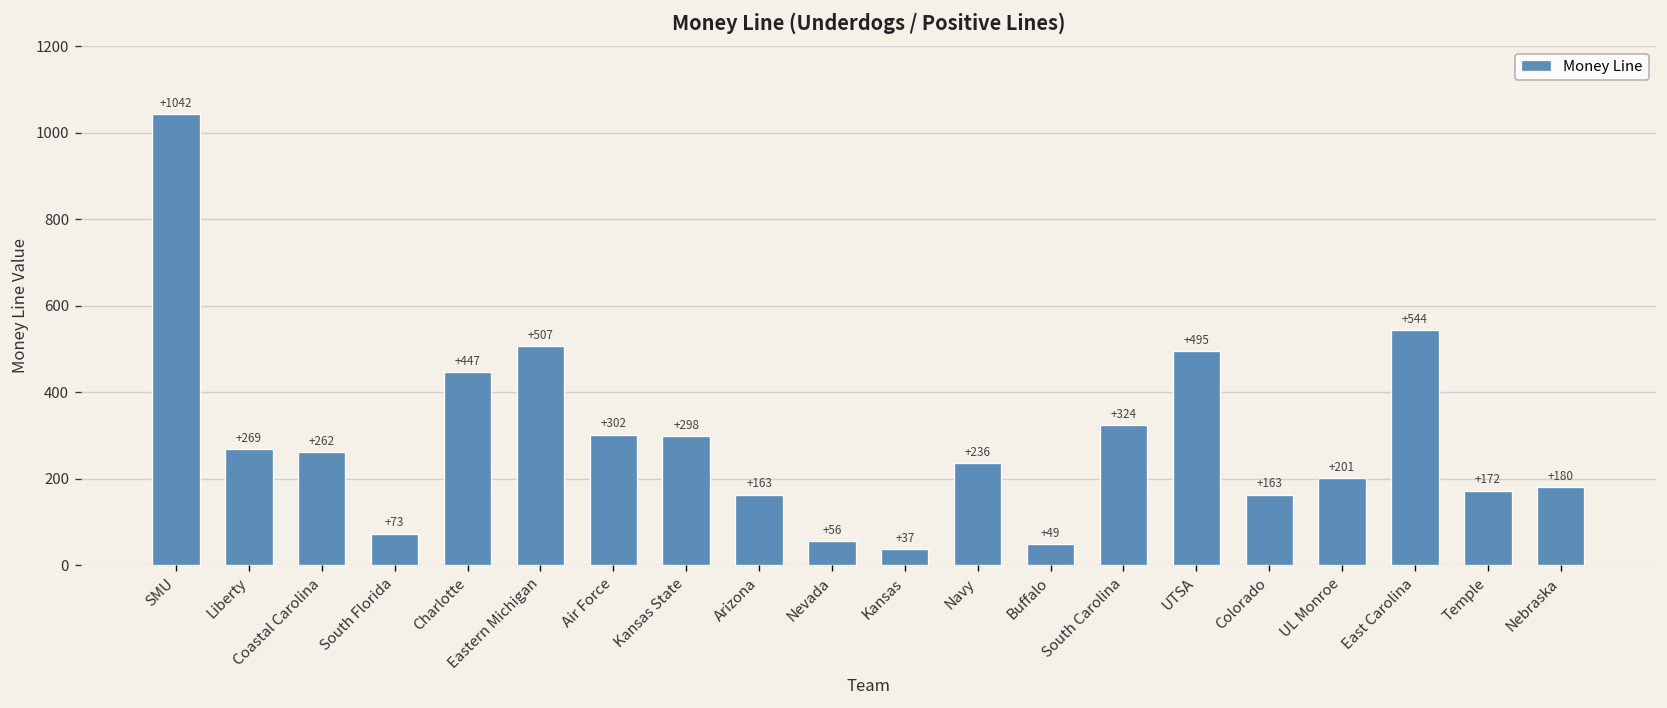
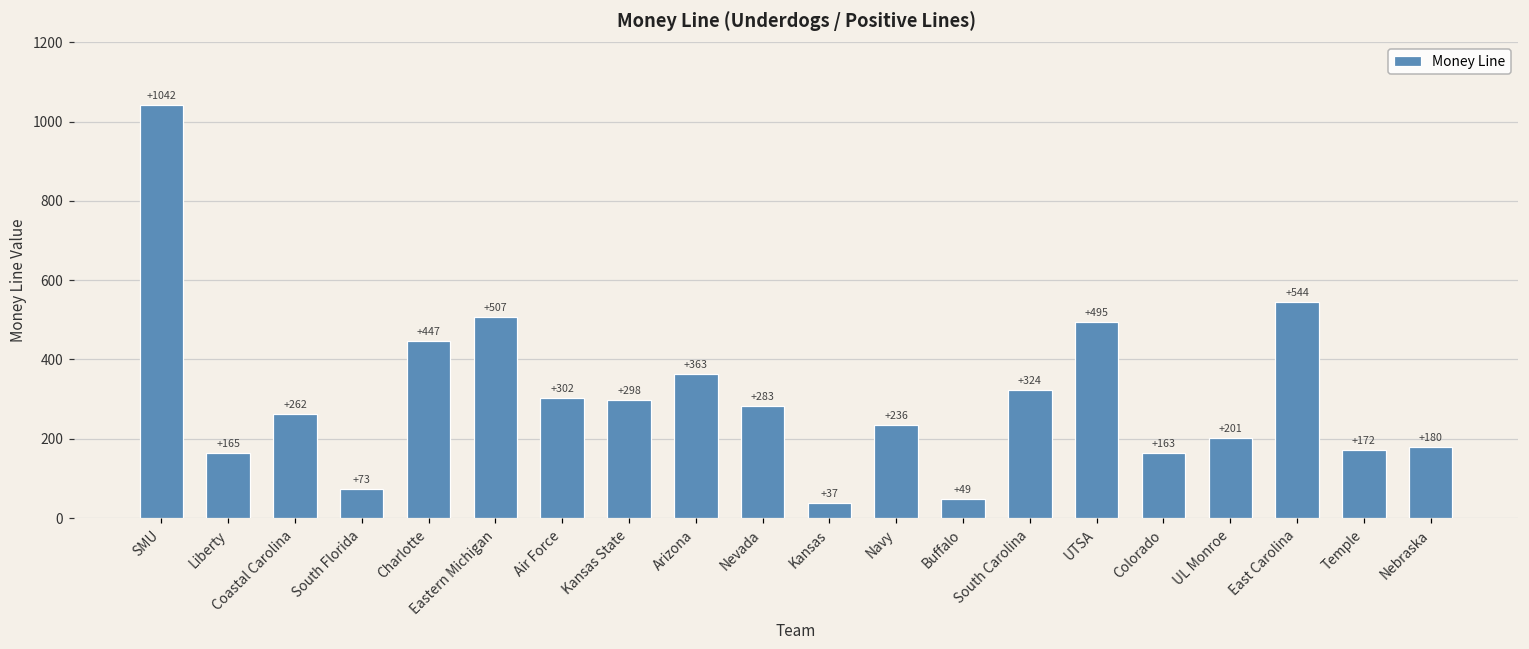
Liberty: +269 -> +165
Arizona: +163 -> +363
Nevada: +56 -> +283
